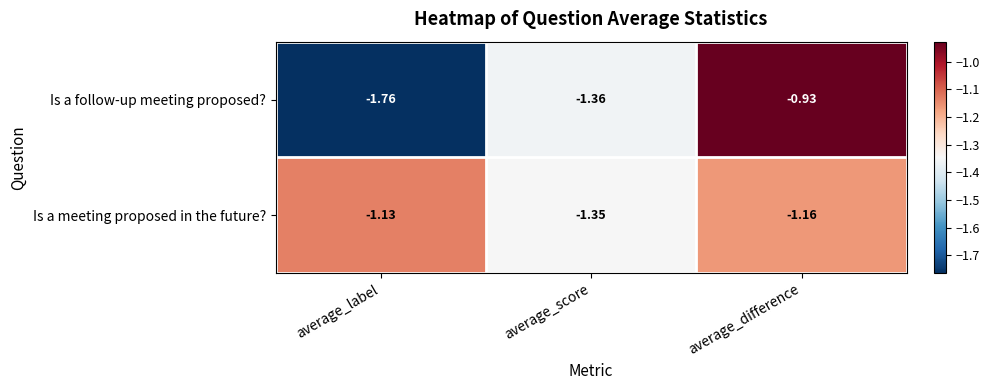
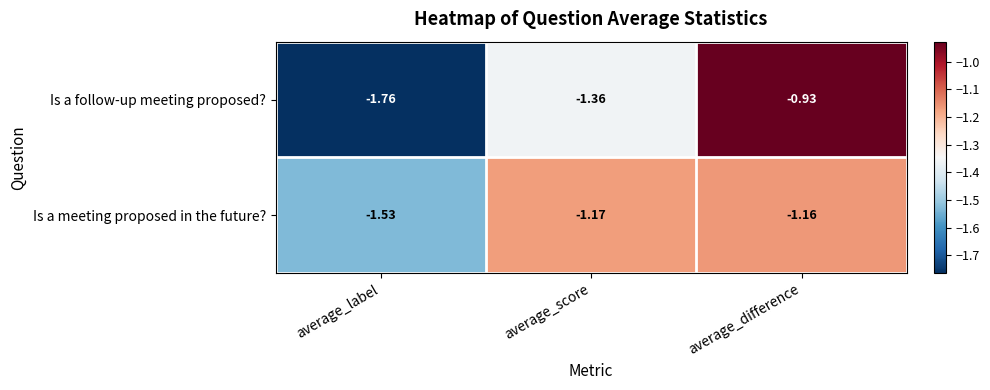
Is a meeting proposed in the future?, average_label: -1.13 -> -1.53
Is a meeting proposed in the future?, average_score: -1.35 -> -1.17
